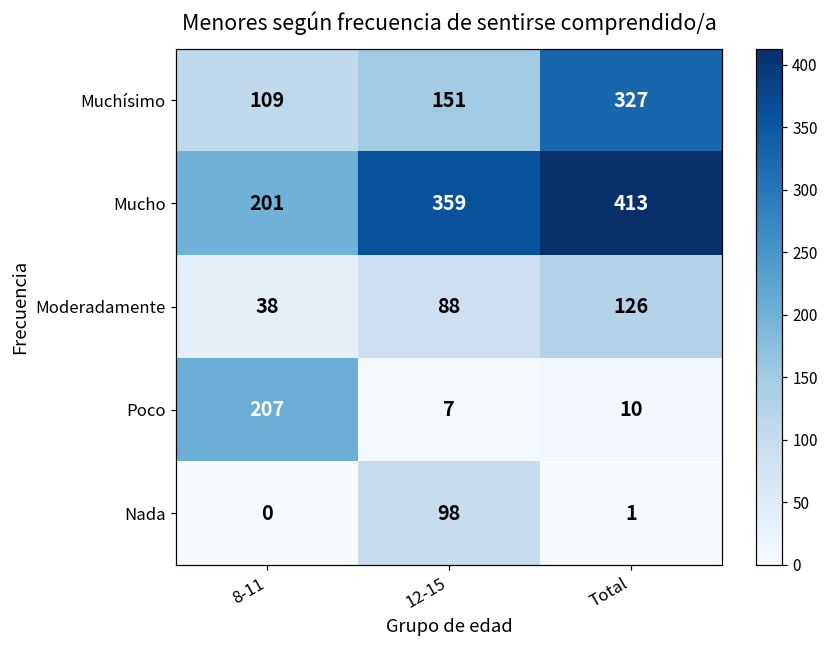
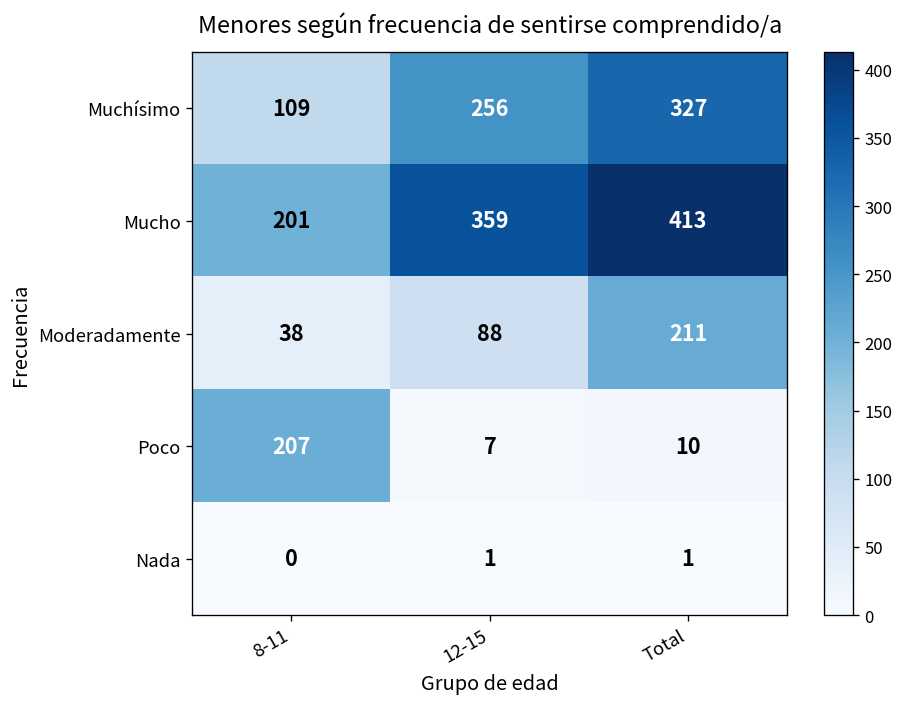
Muchísimo, 12-15: 151 -> 256
Moderadamente, Total: 126 -> 211
Nada, 12-15: 98 -> 1
